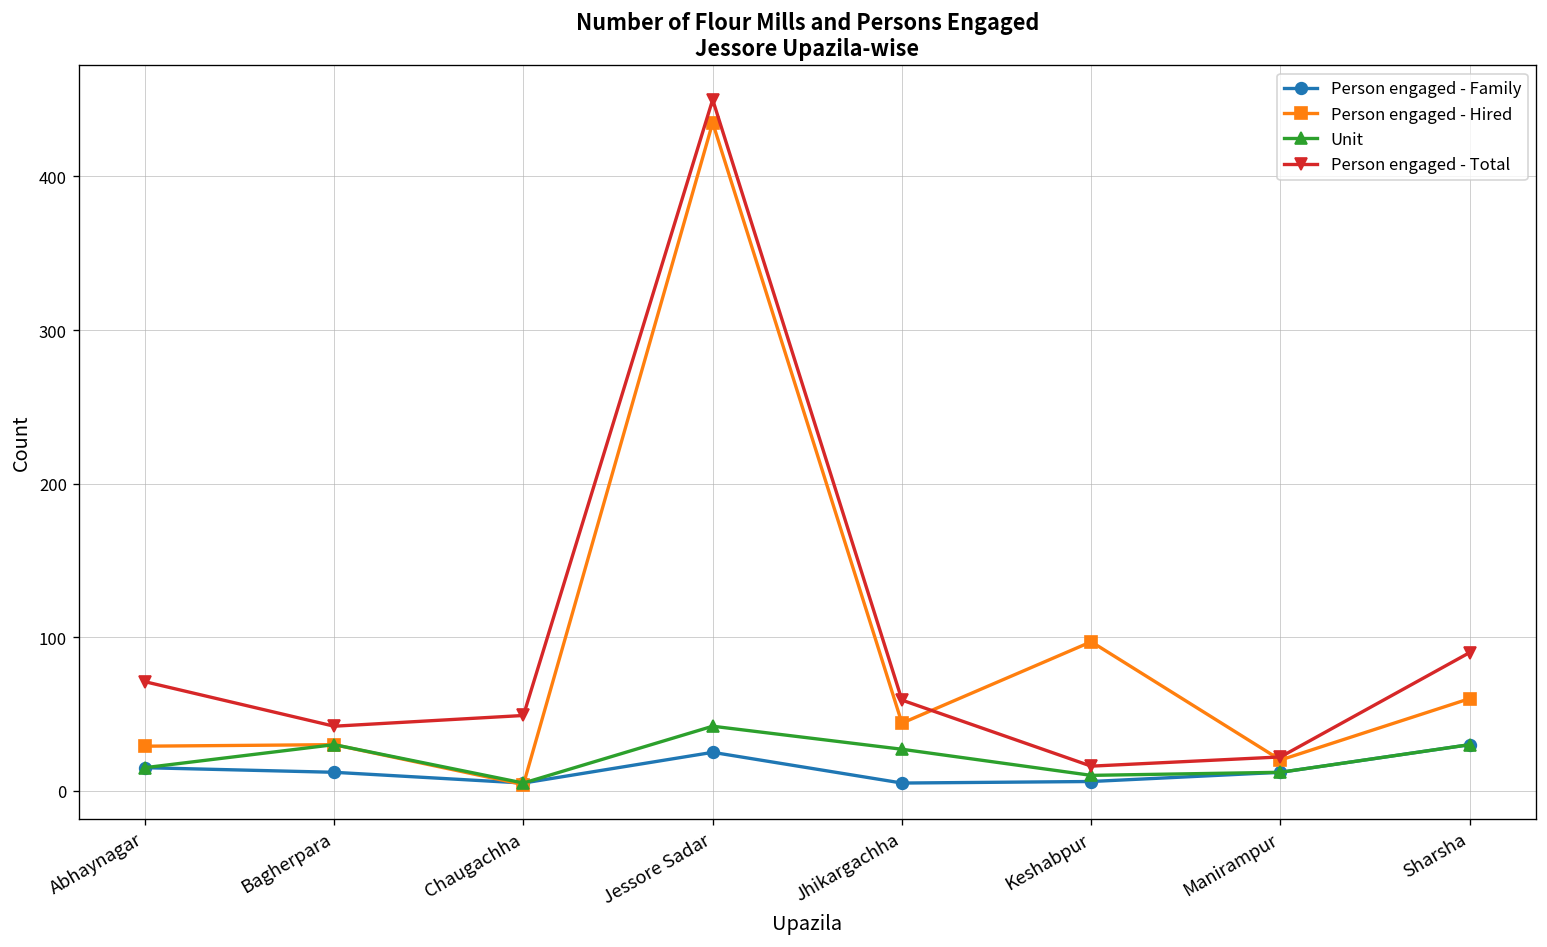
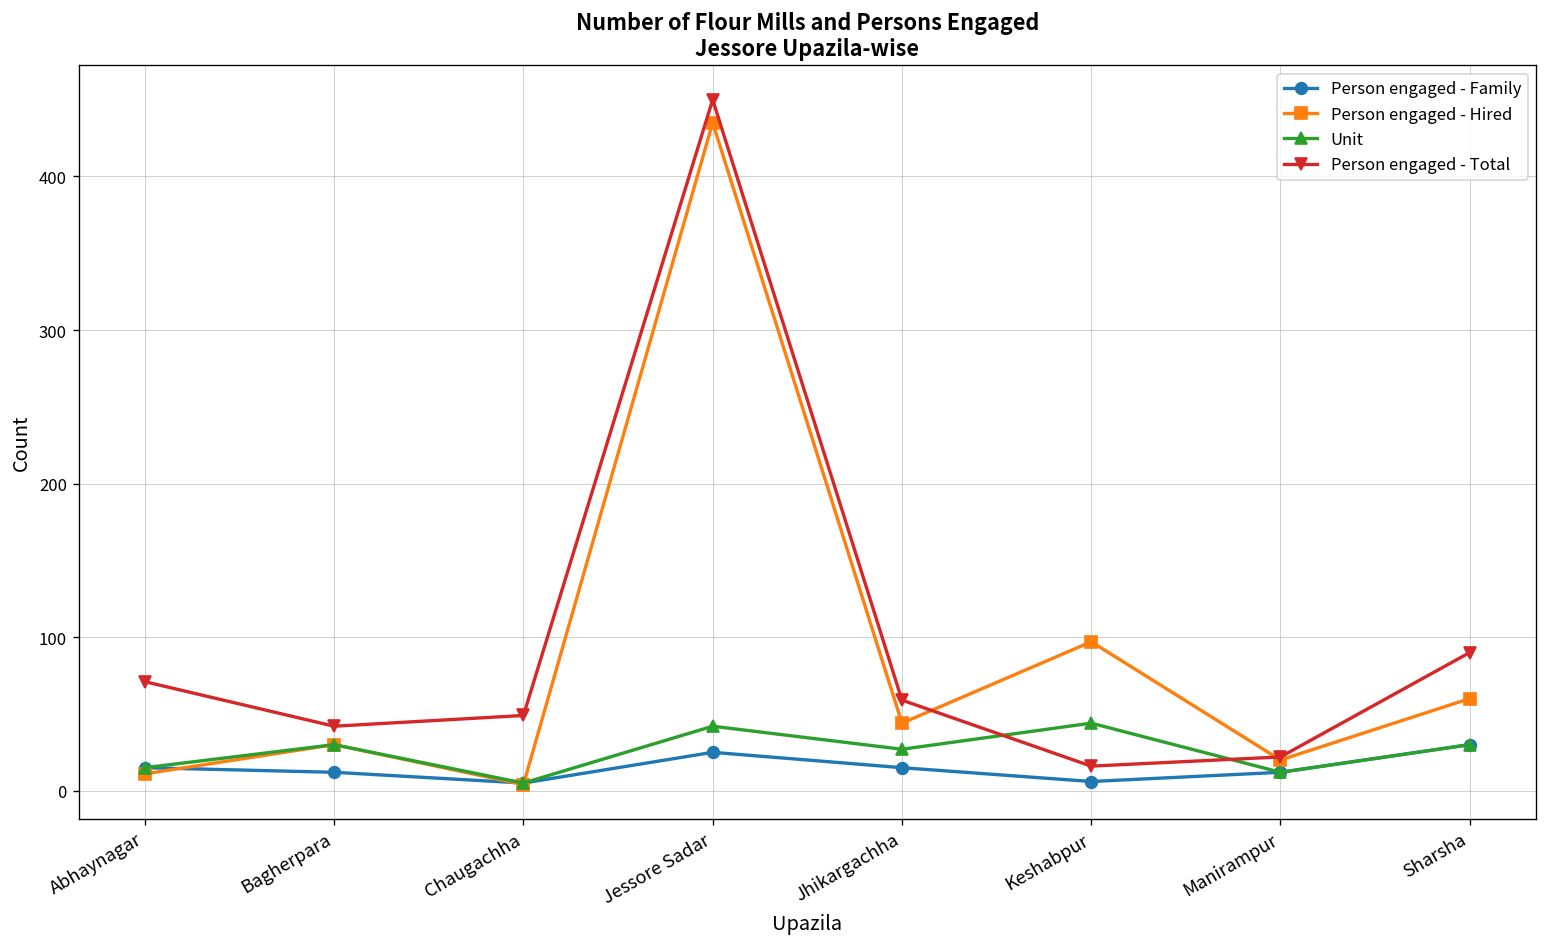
Person engaged - Hired, Abhaynagar: 29 -> 11
Person engaged - Family, Jhikargachha: 5 -> 15
Unit, Keshabpur: 10 -> 44
